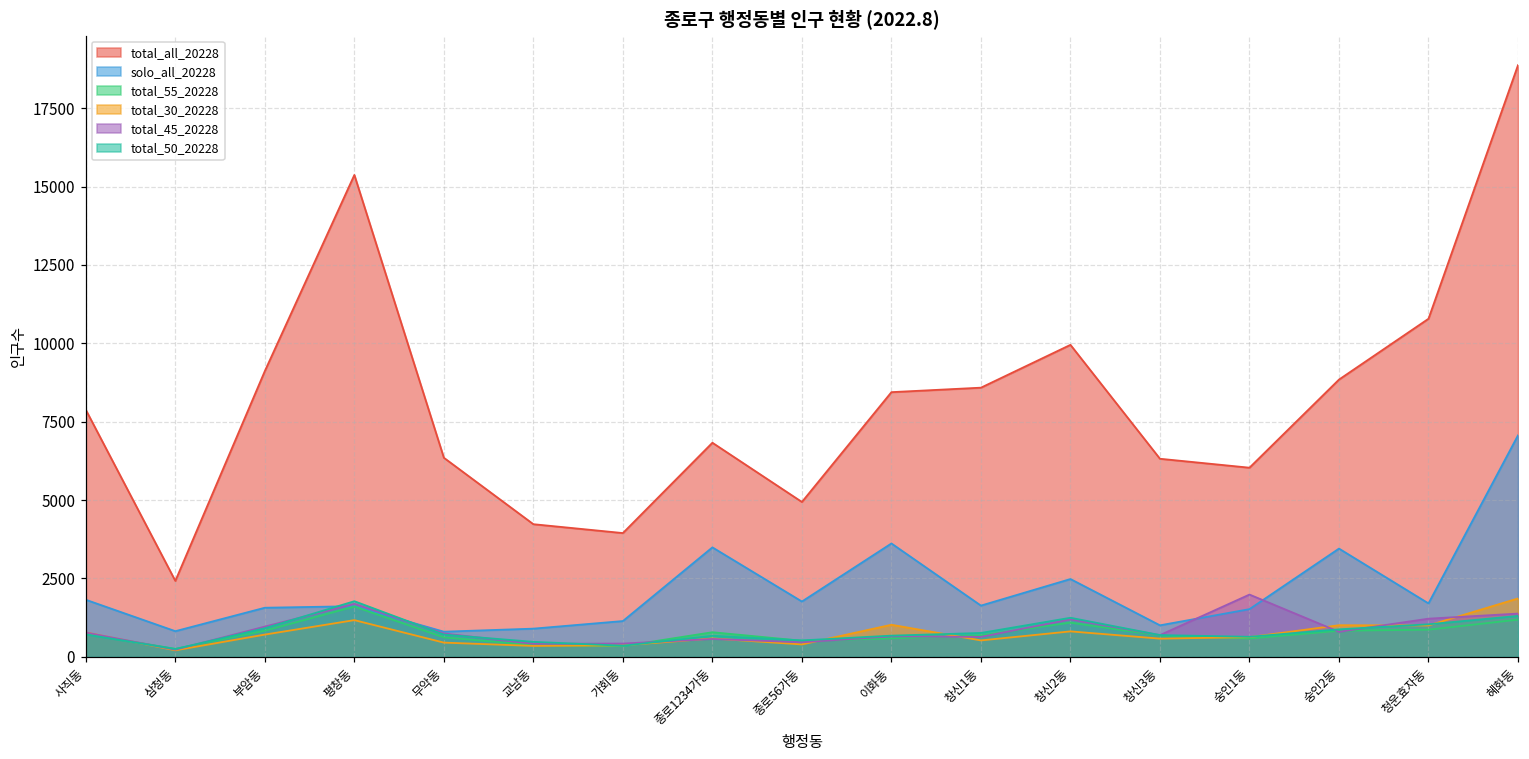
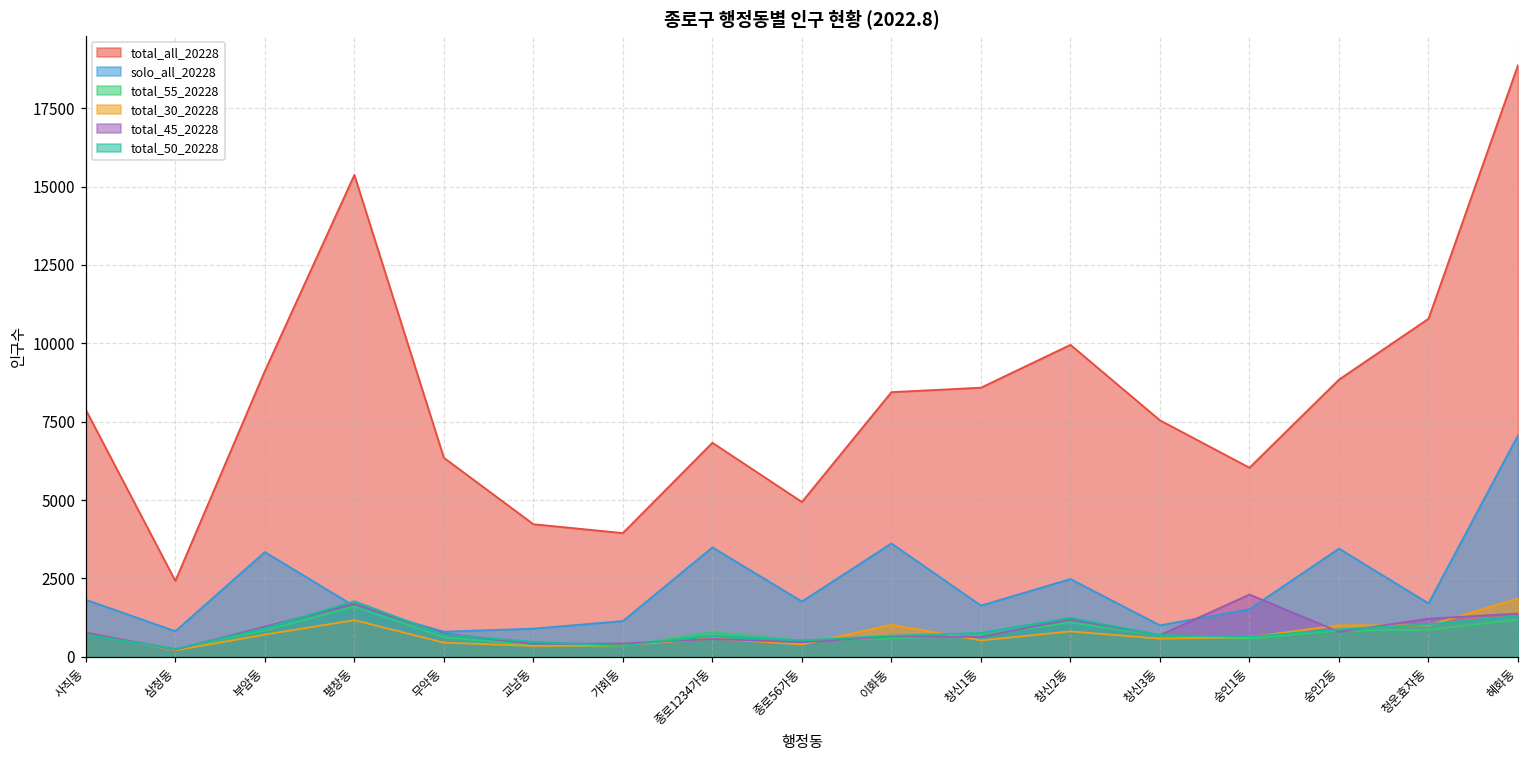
solo_all_20228, 부암동: 1600 -> 3300
total_all_20228, 창신3동: 6300 -> 7500
